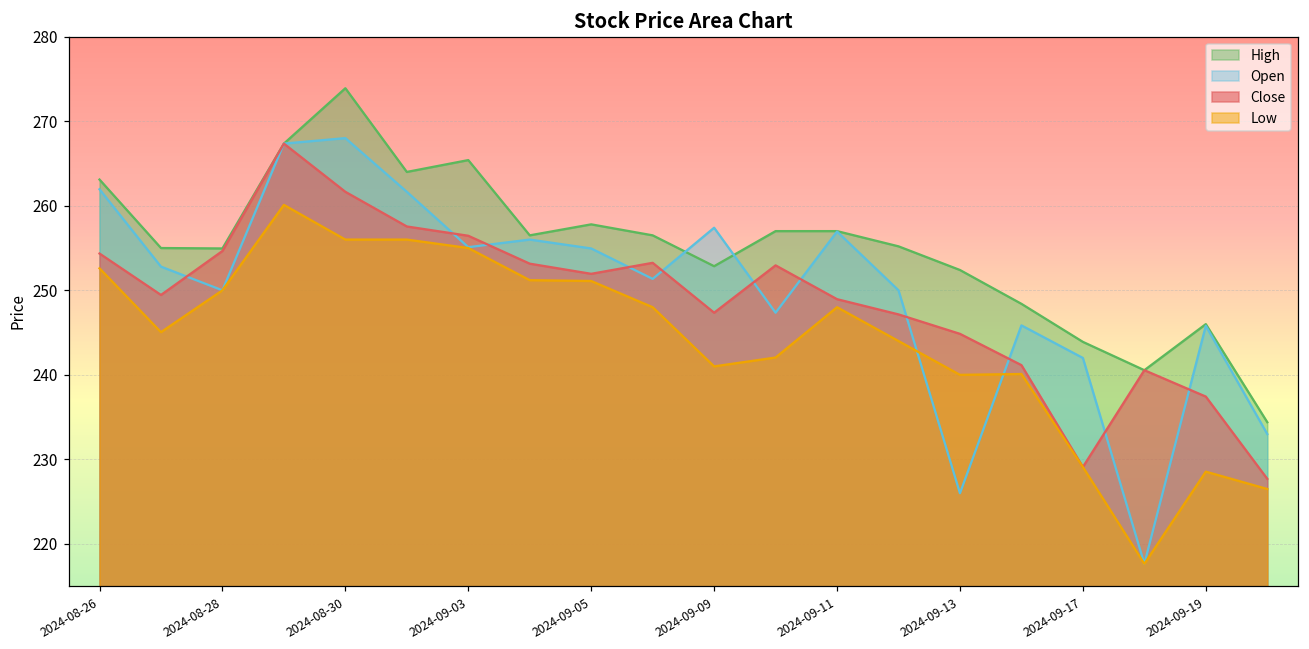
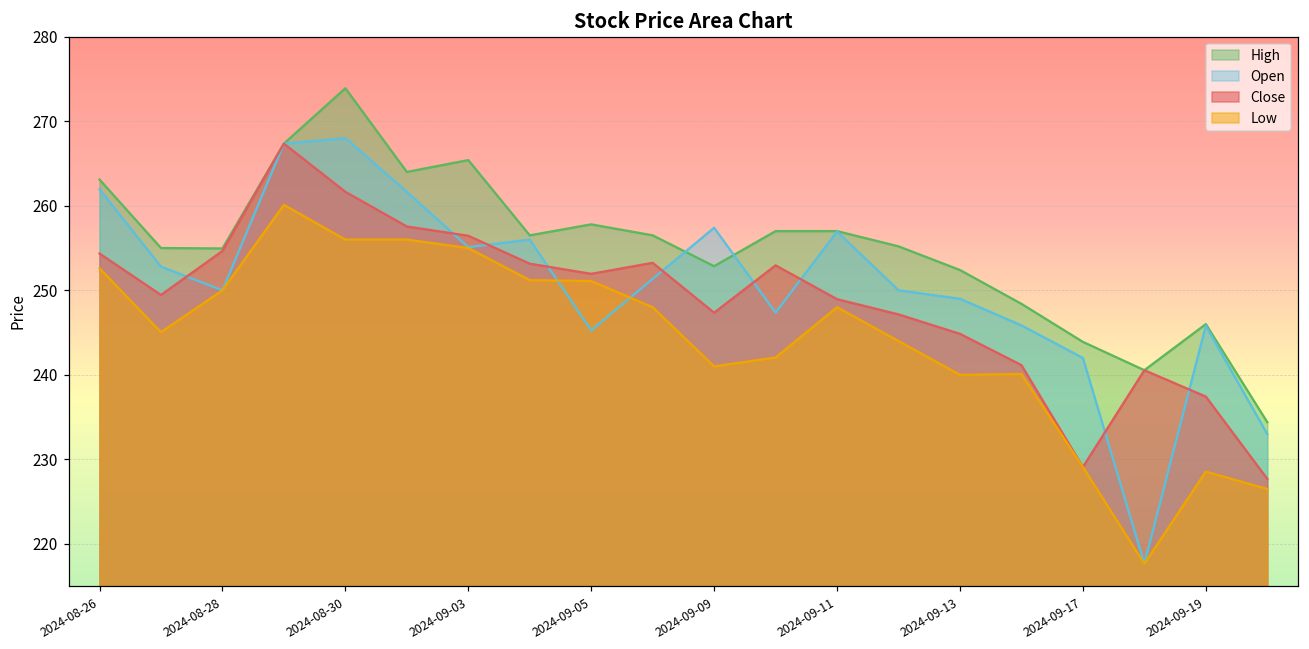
Open, 2024-09-05: 255 -> 245
Open, 2024-09-13: 226 -> 249
